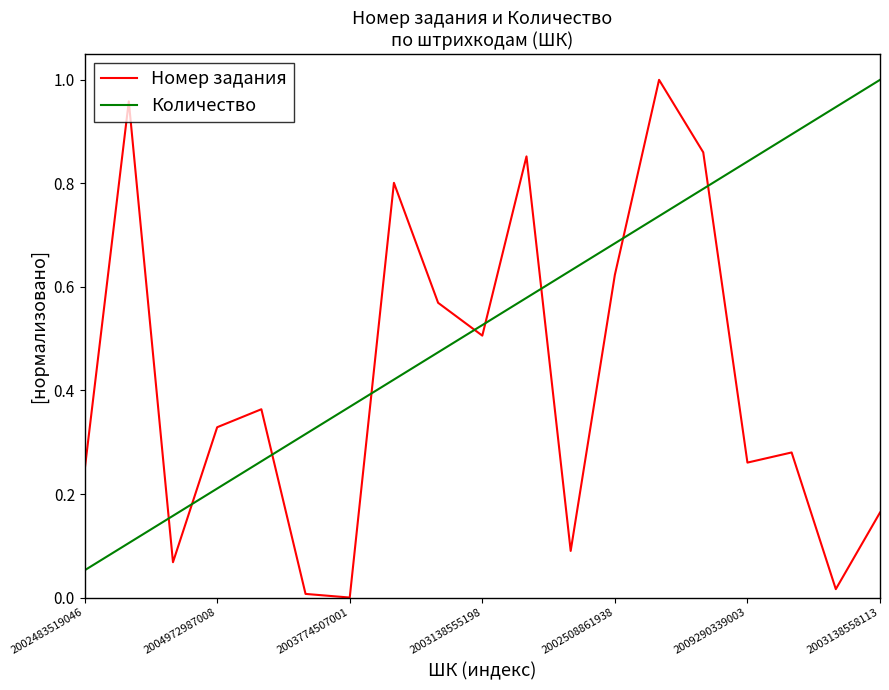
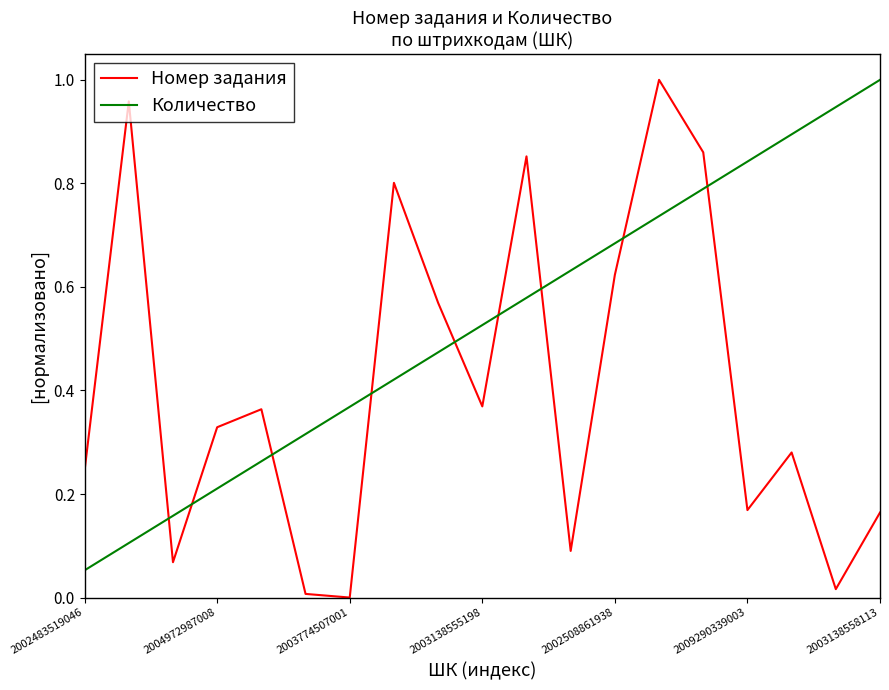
Номер задания, 2003138555198: 0.51 -> 0.37
Номер задания, 2009290339003: 0.26 -> 0.17
